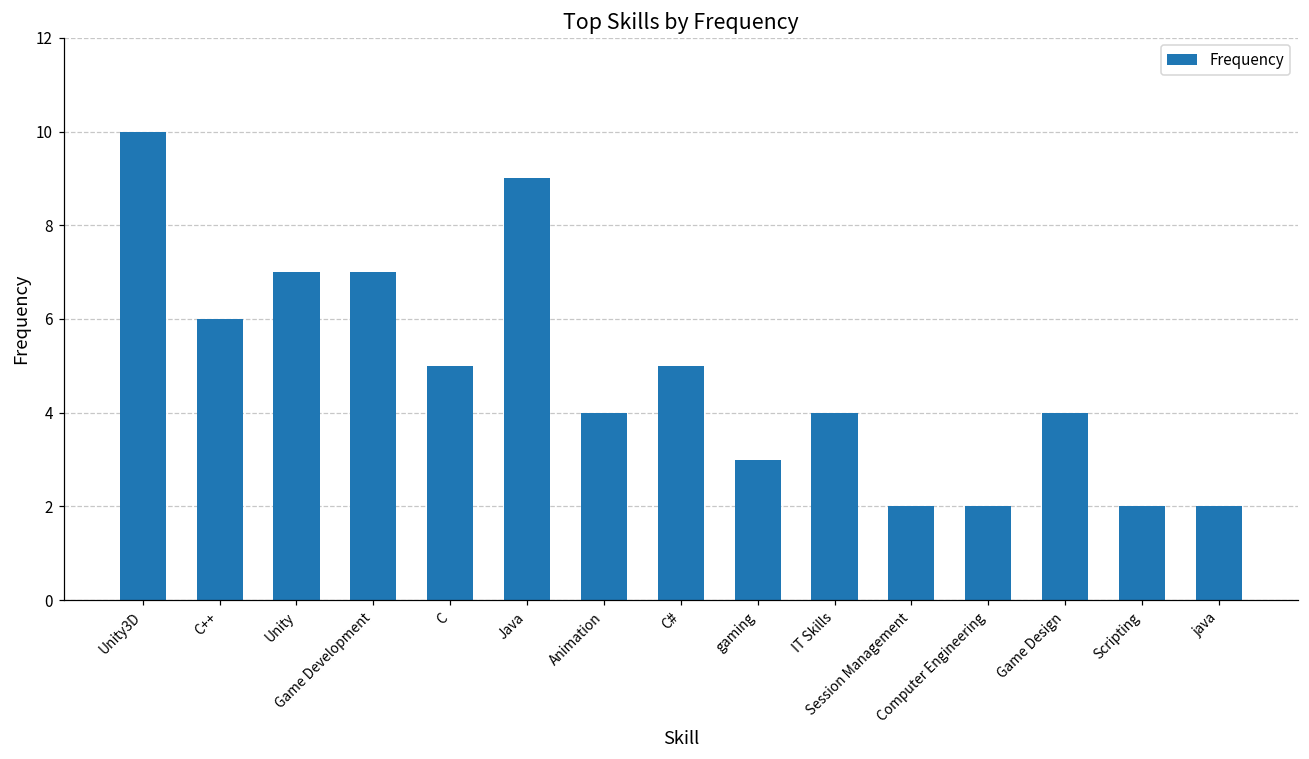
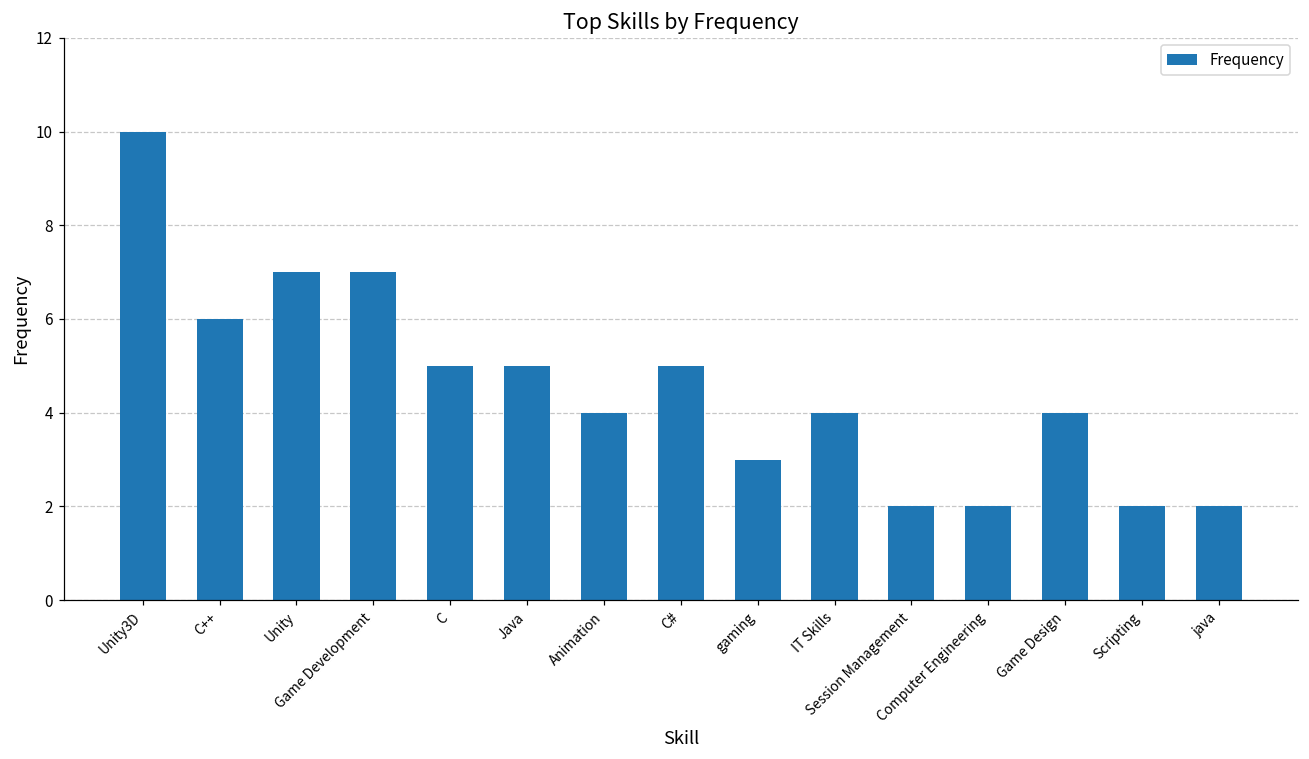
Java: 9 -> 5
